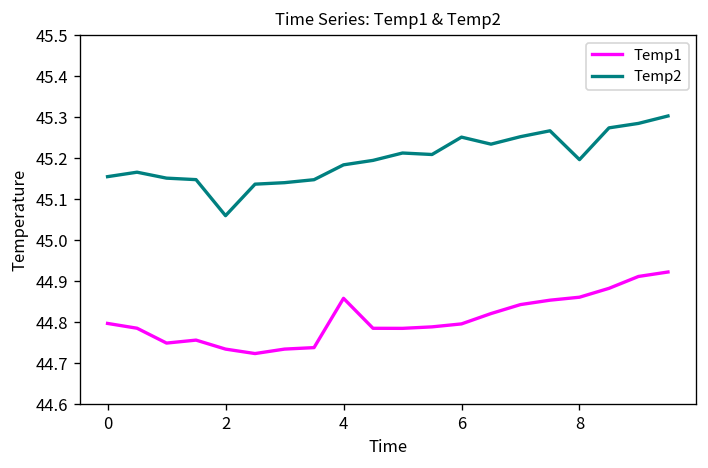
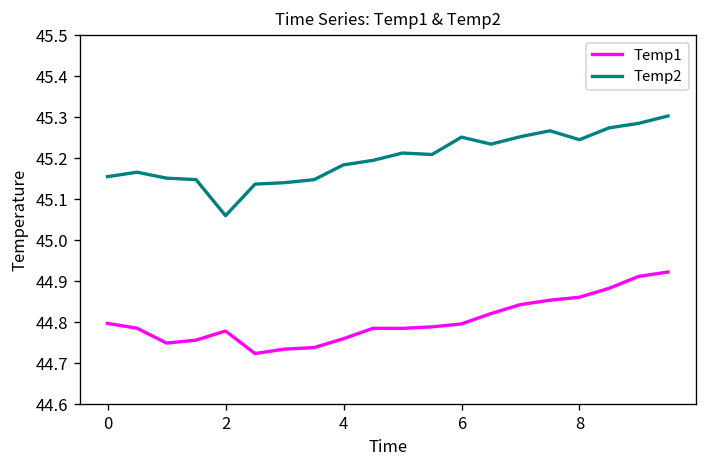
Temp1, 2: 44.73 -> 44.78
Temp1, 4: 44.86 -> 44.76
Temp2, 8: 45.20 -> 45.25
